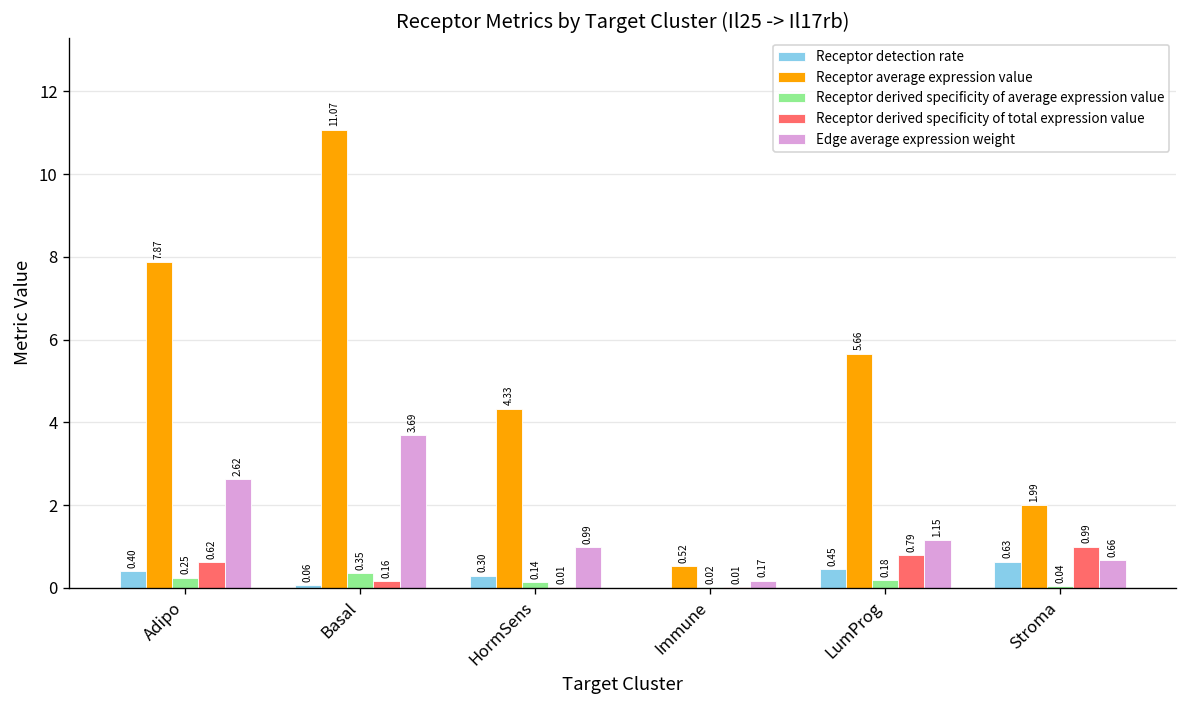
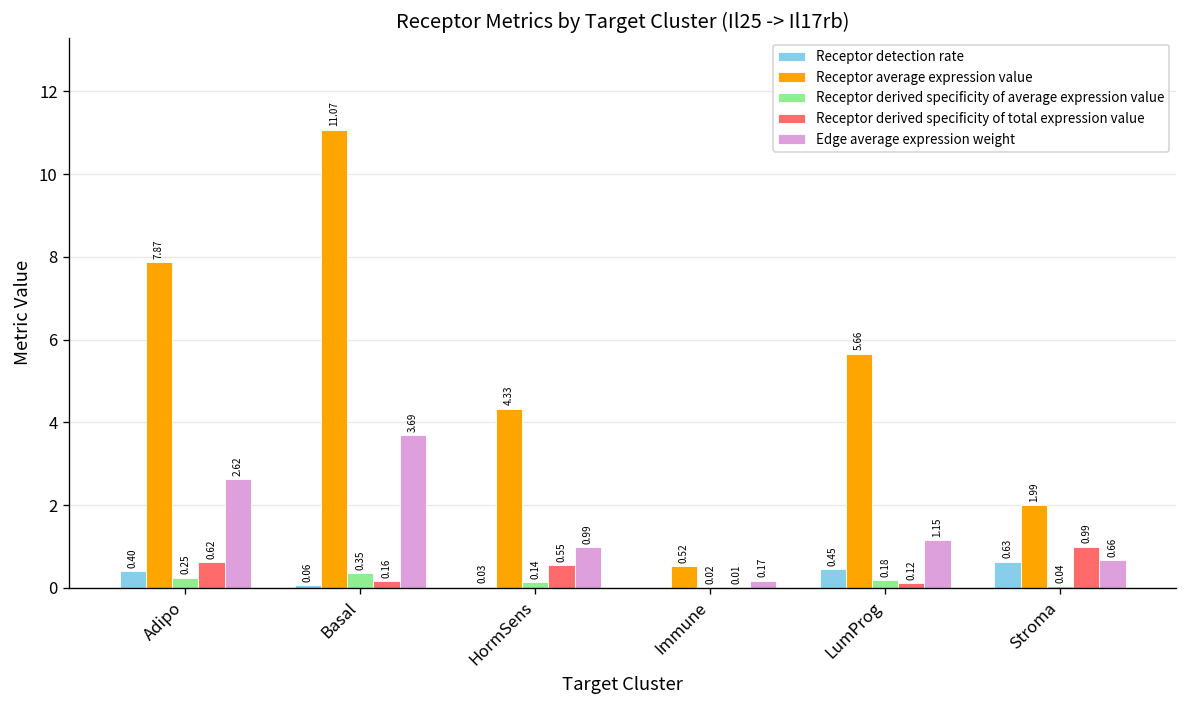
Receptor detection rate, HormSens: 0.30 -> 0.03
Receptor derived specificity of total expression value, HormSens: 0.01 -> 0.55
Receptor derived specificity of total expression value, LumProg: 0.79 -> 0.12
